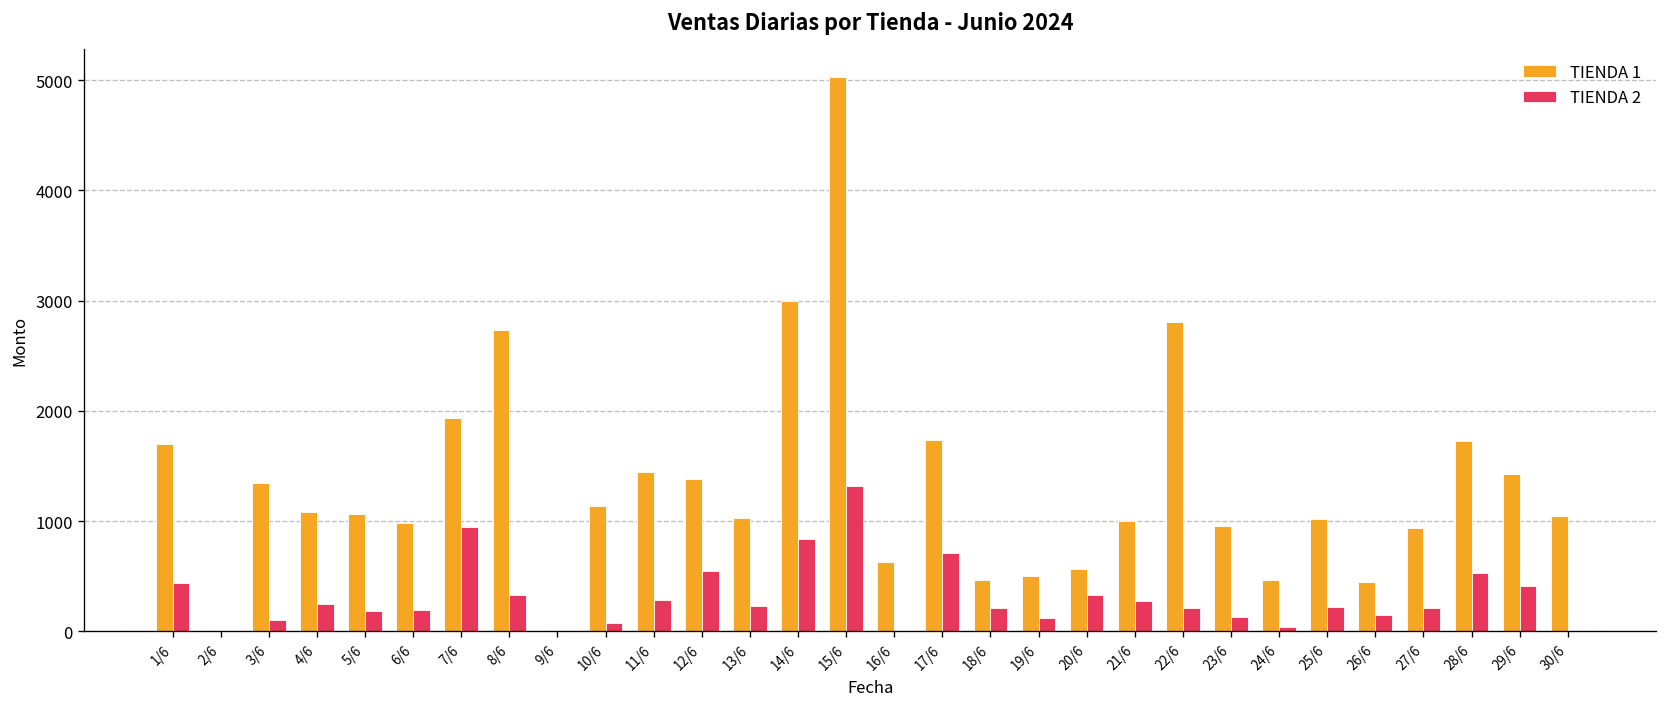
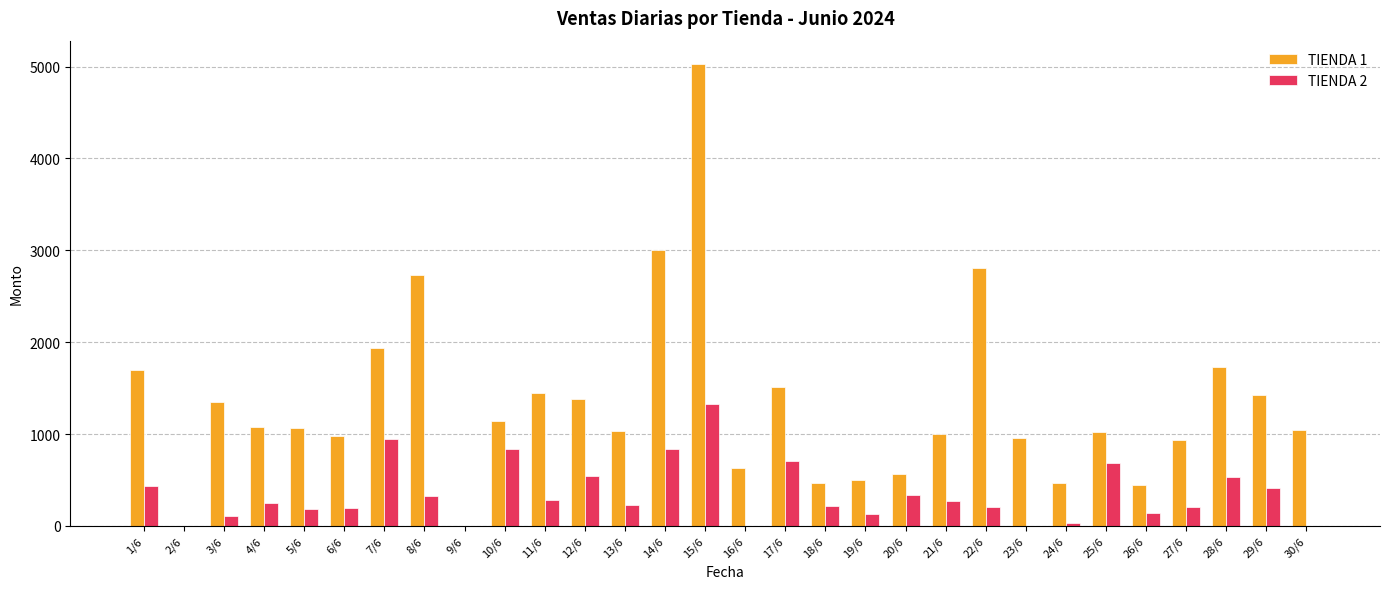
TIENDA 2, 10/6: 100 -> 800
TIENDA 1, 17/6: 1700 -> 1500
TIENDA 2, 23/6: 100 -> 0
TIENDA 2, 25/6: 200 -> 700
